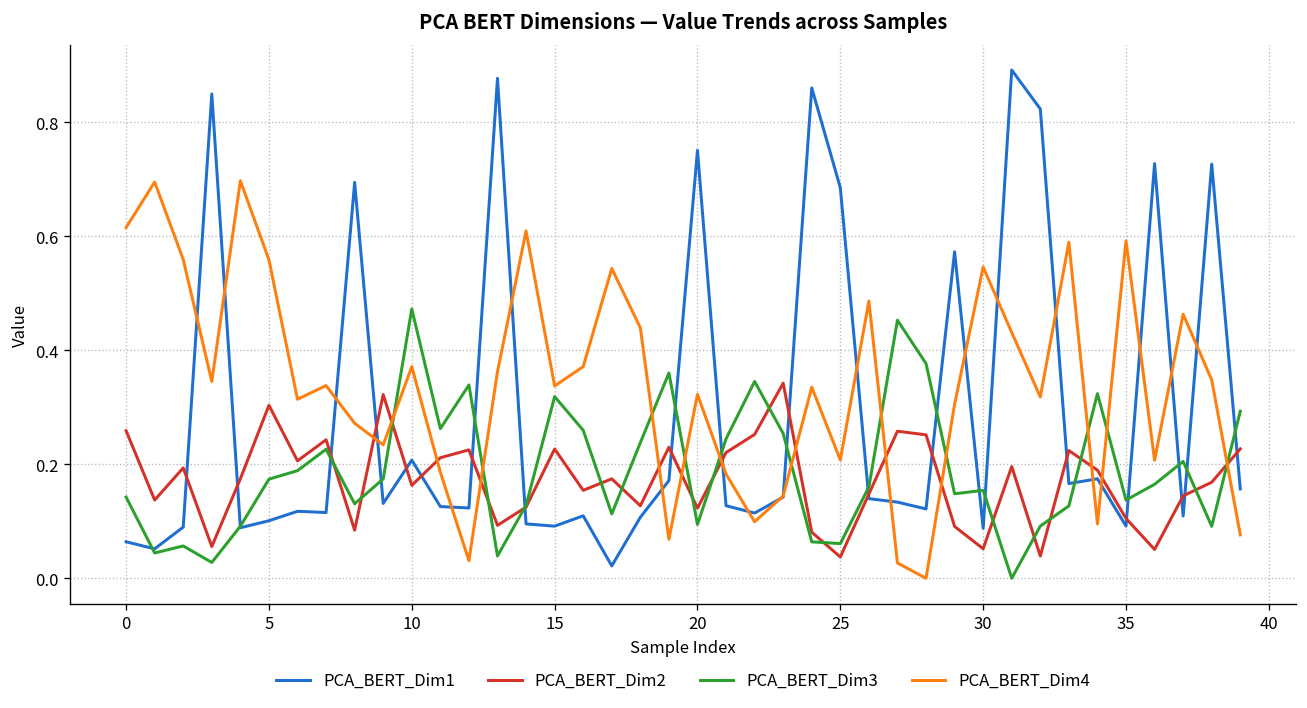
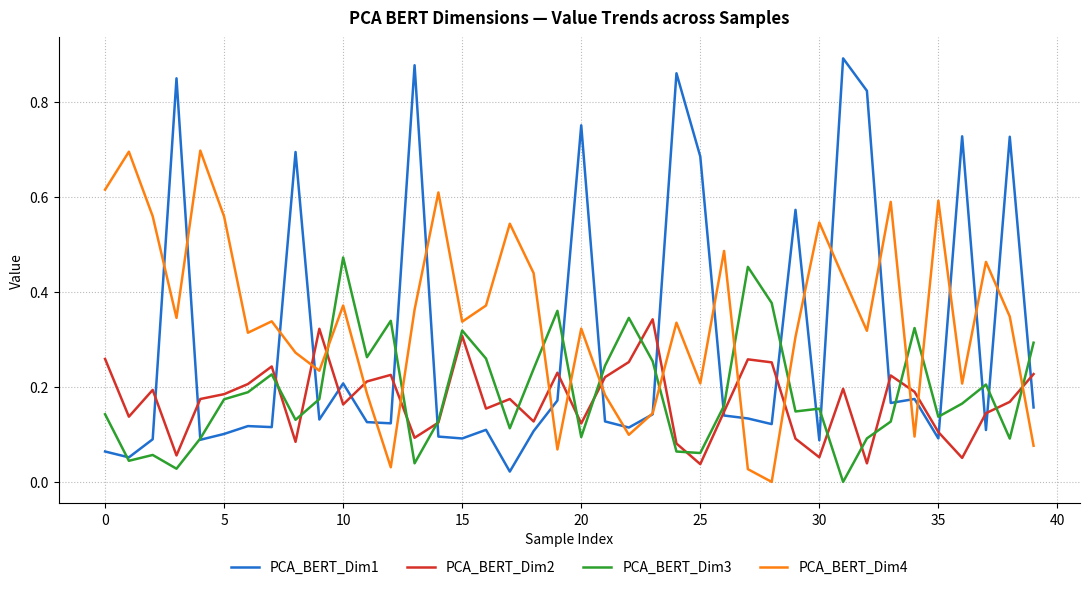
PCA_BERT_Dim2, 5: 0.30 -> 0.18
PCA_BERT_Dim2, 15: 0.23 -> 0.31
